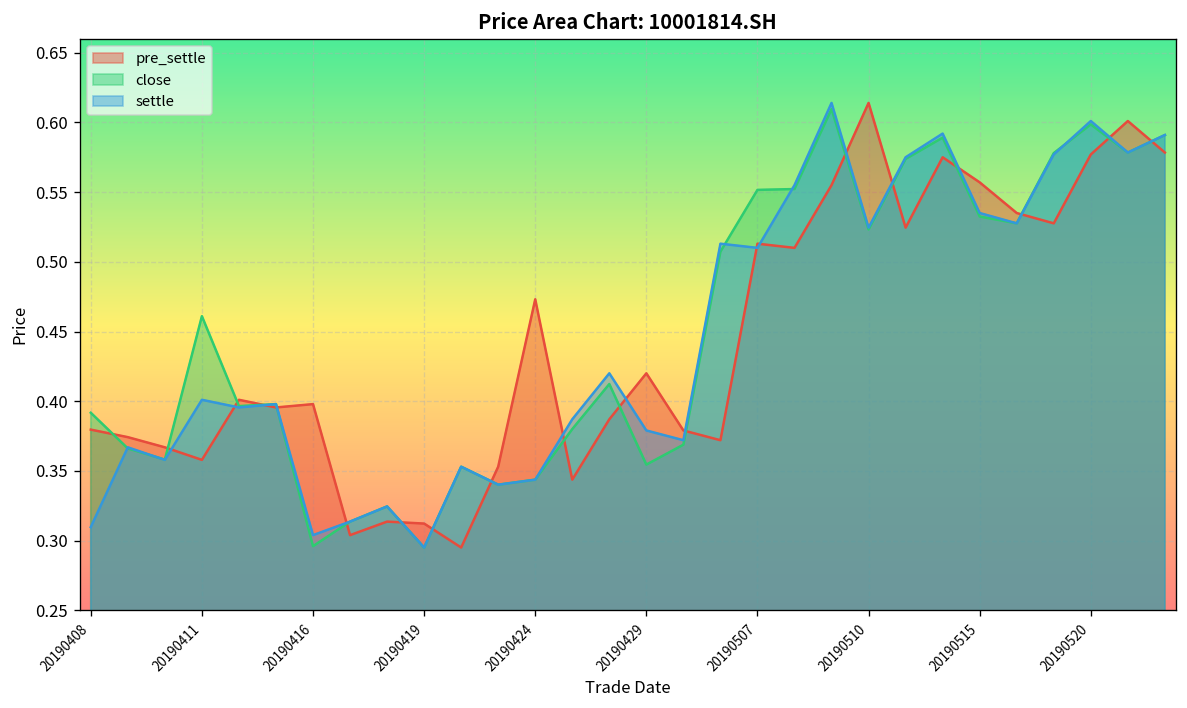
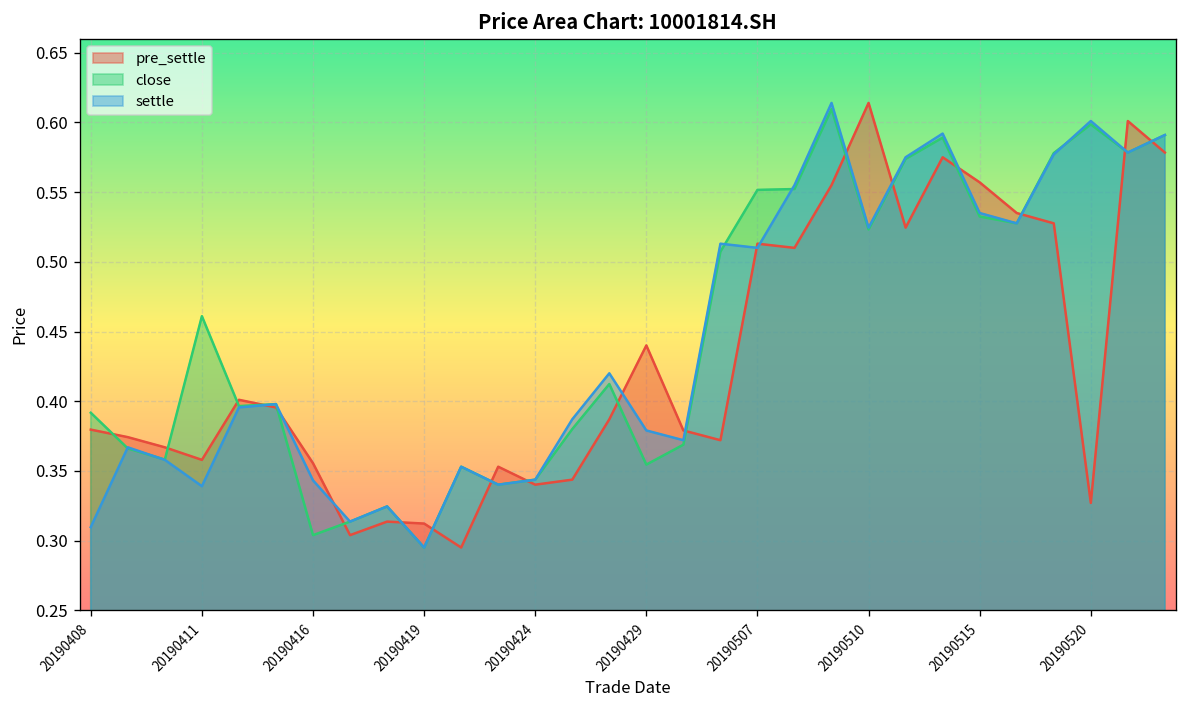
settle, 20190411: 0.401 -> 0.339
pre_settle, 20190416: 0.398 -> 0.356
close, 20190416: 0.296 -> 0.304
settle, 20190416: 0.304 -> 0.343
pre_settle, 20190424: 0.473 -> 0.340
pre_settle, 20190429: 0.42 -> 0.44
pre_settle, 20190520: 0.577 -> 0.327
